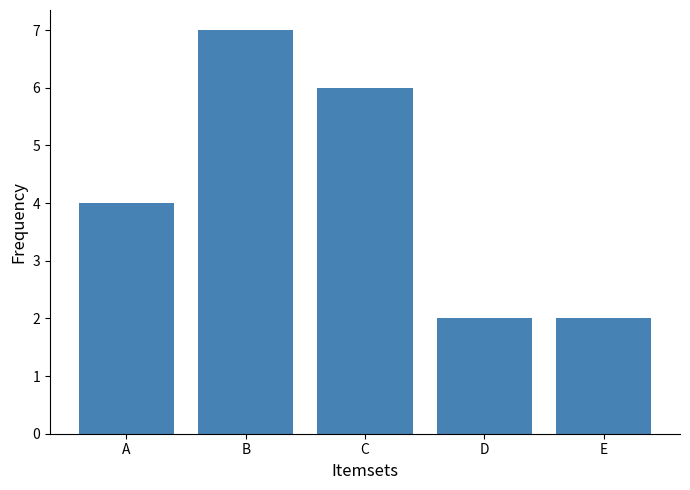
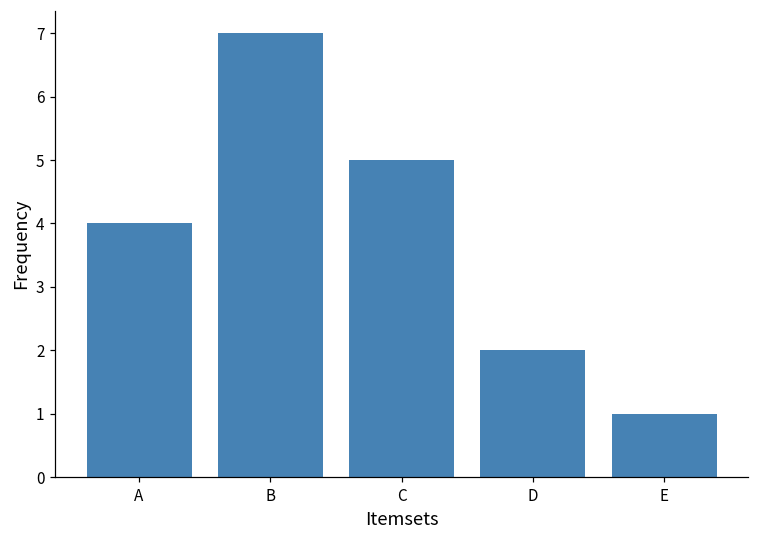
C: 6 -> 5
E: 2 -> 1
